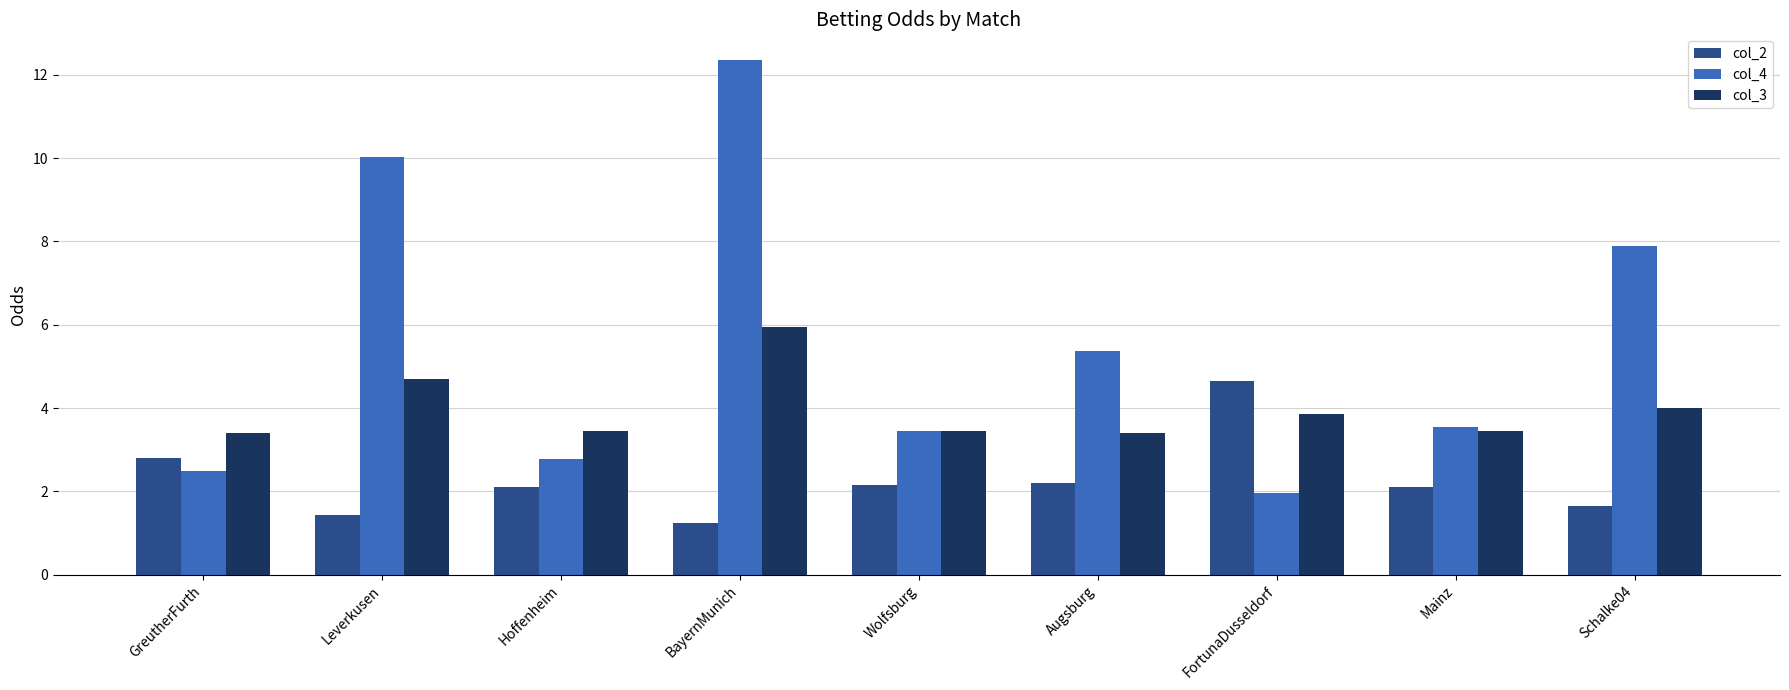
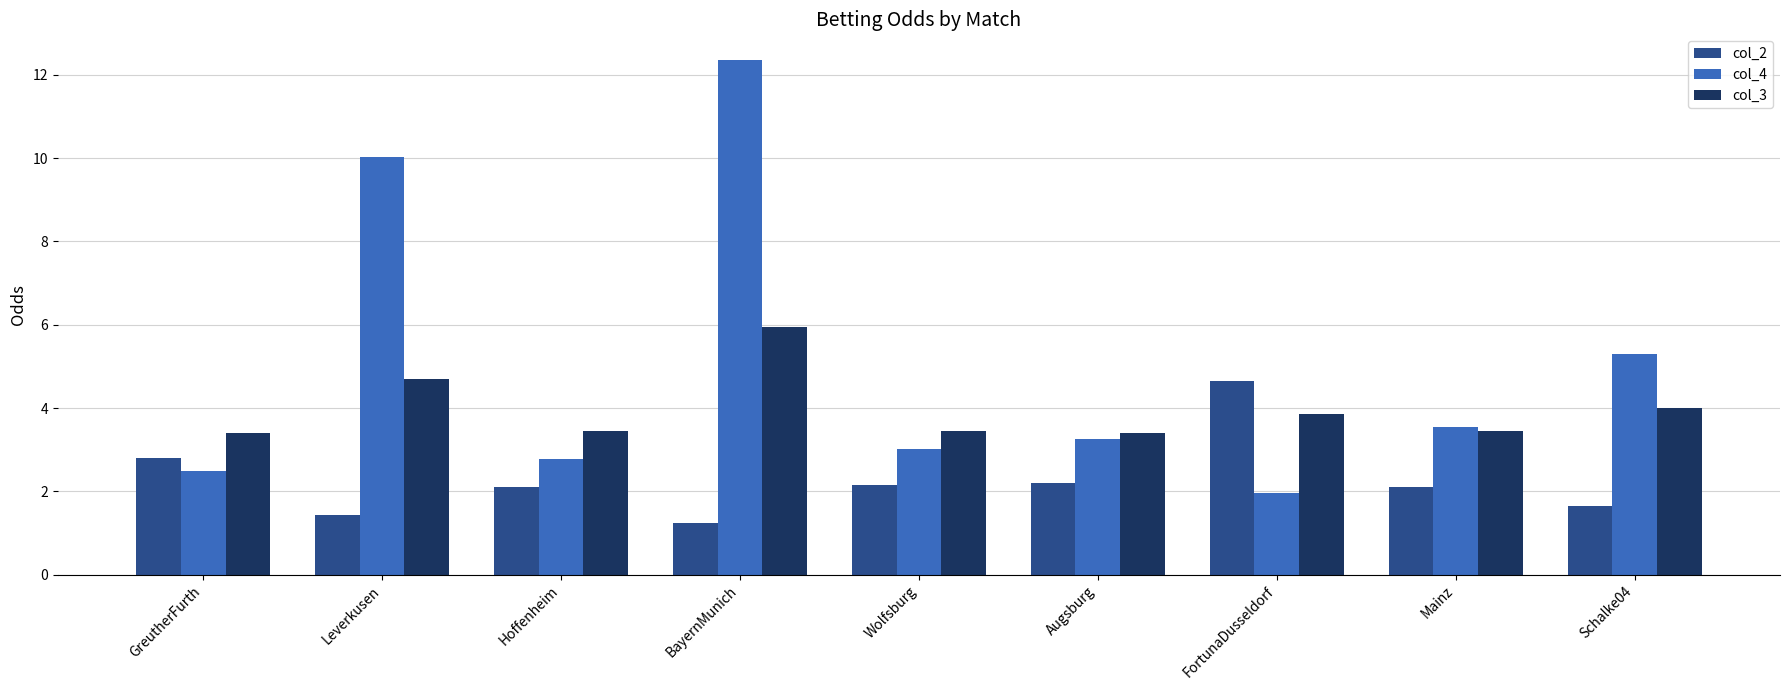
col_4, Wolfsburg: 3.5 -> 3.0
col_4, Augsburg: 5.4 -> 3.3
col_4, Schalke04: 7.9 -> 5.3
